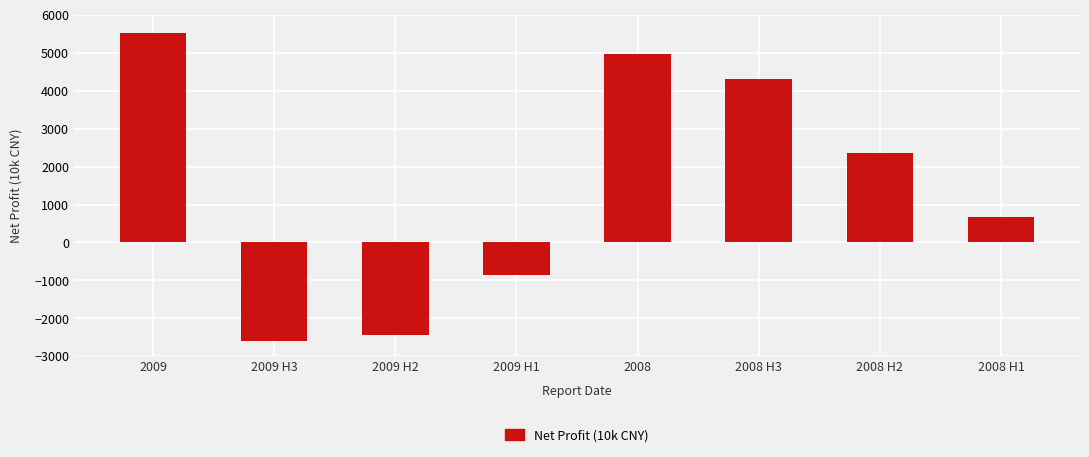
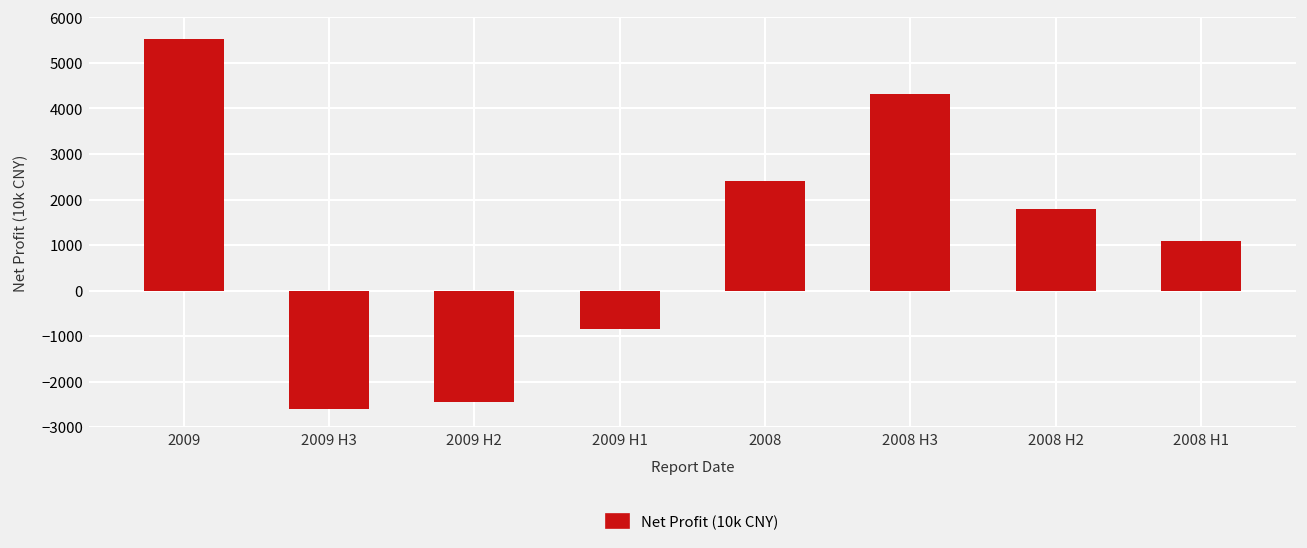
2008: 5000 -> 2400
2008 H2: 2400 -> 1800
2008 H1: 700 -> 1100
